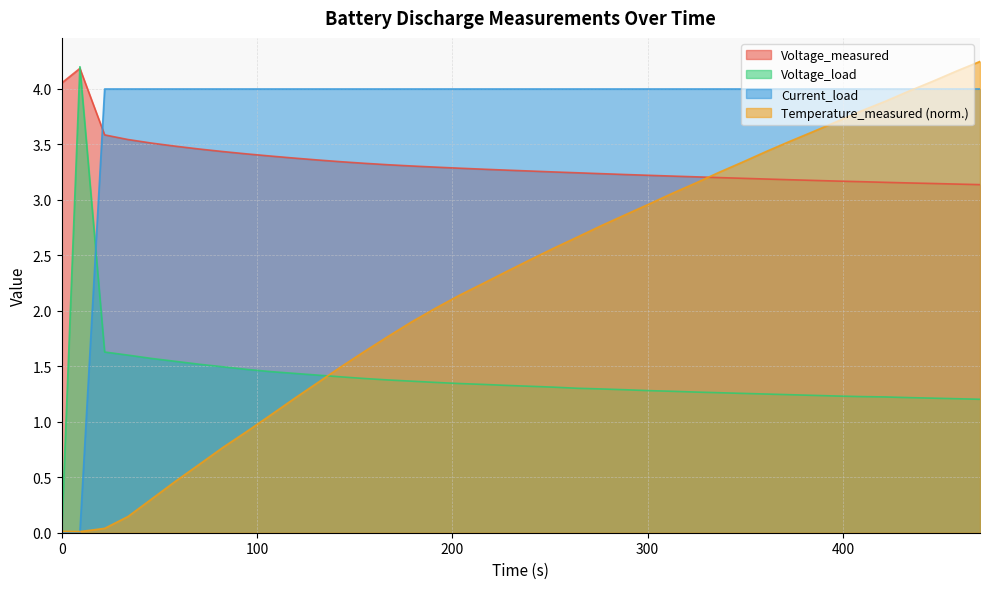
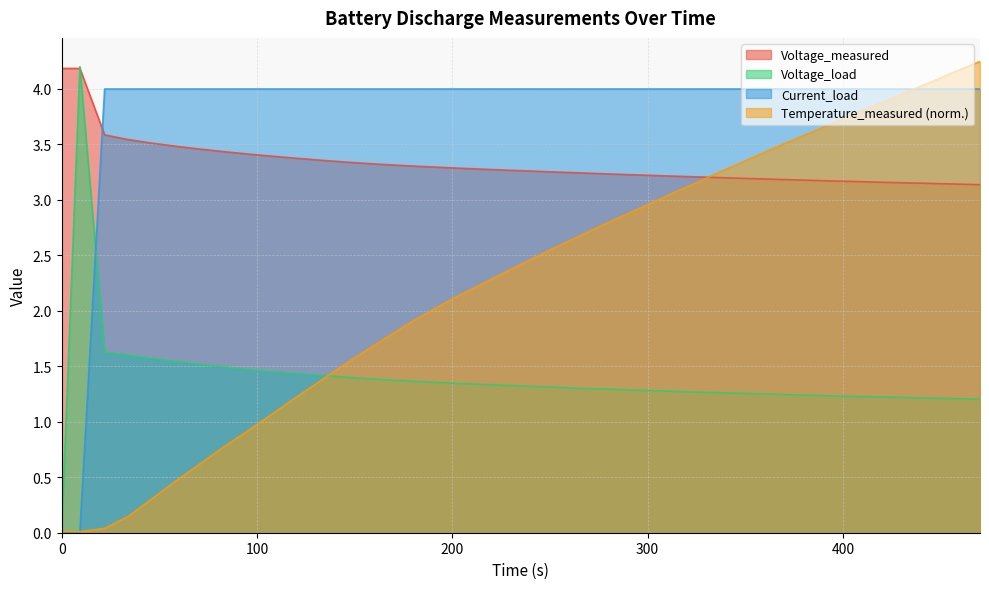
Voltage_measured, 0: 4.05 -> 4.19
